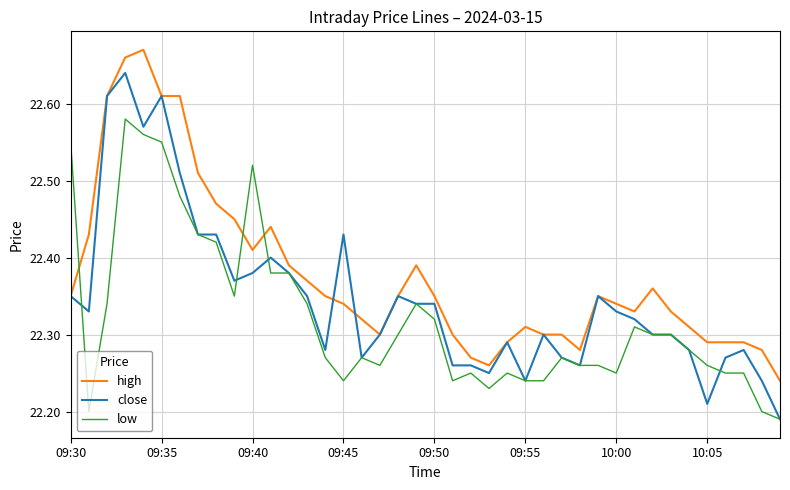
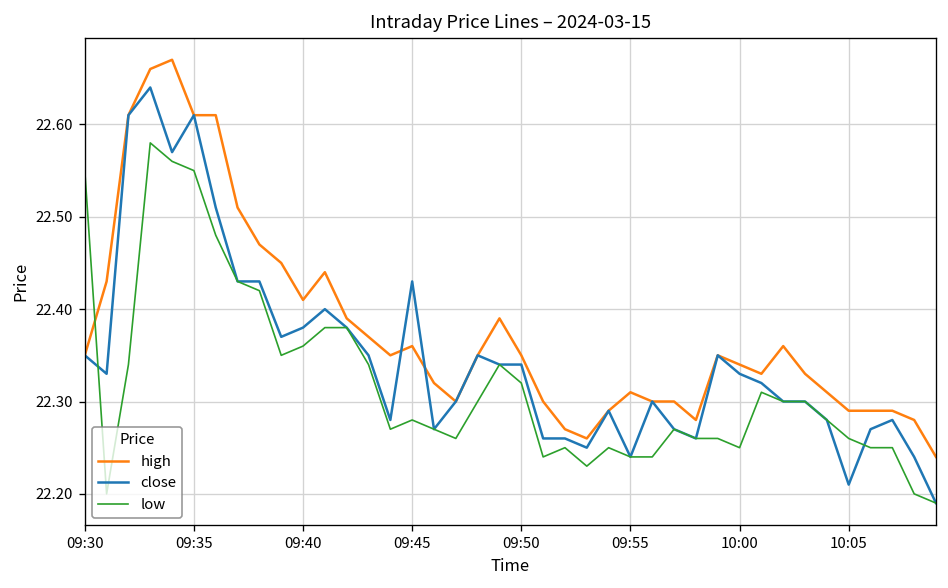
low, 09:40: 22.52 -> 22.36
high, 09:45: 22.34 -> 22.36
low, 09:45: 22.24 -> 22.28
